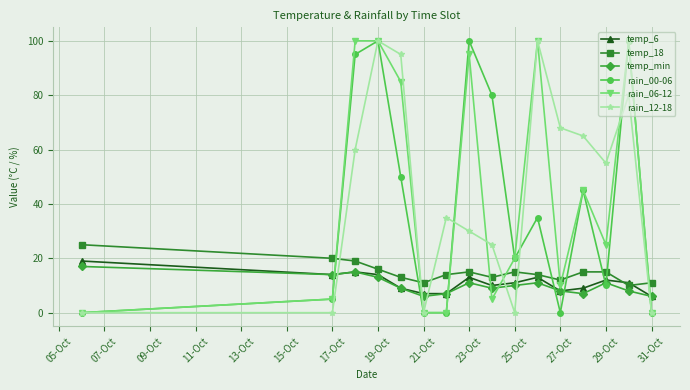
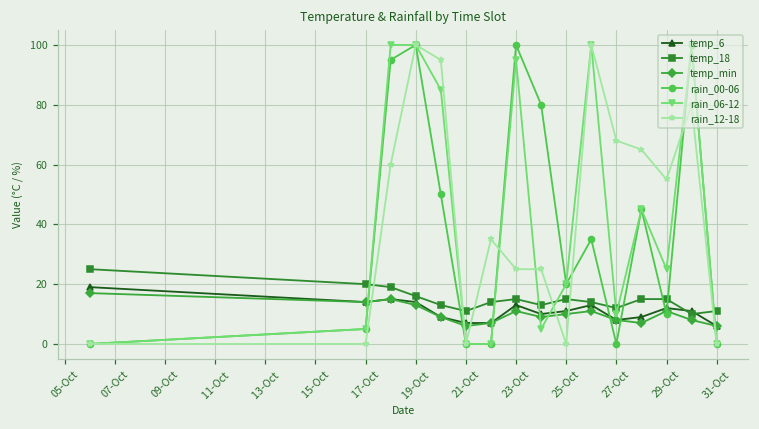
rain_12-18, 23-Oct: 30 -> 25
